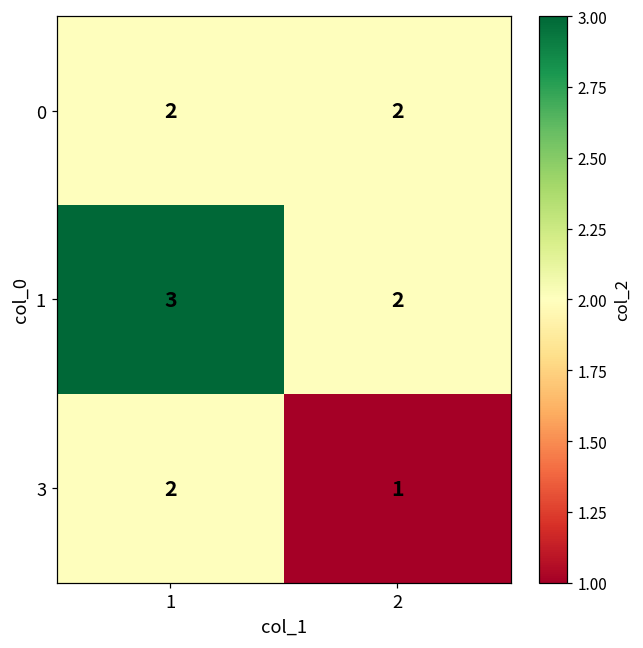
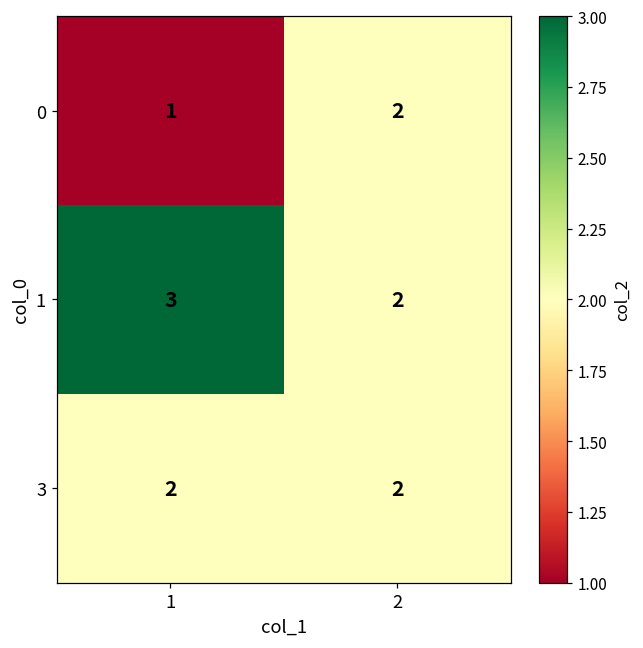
0, 1: 2 -> 1
3, 2: 1 -> 2
